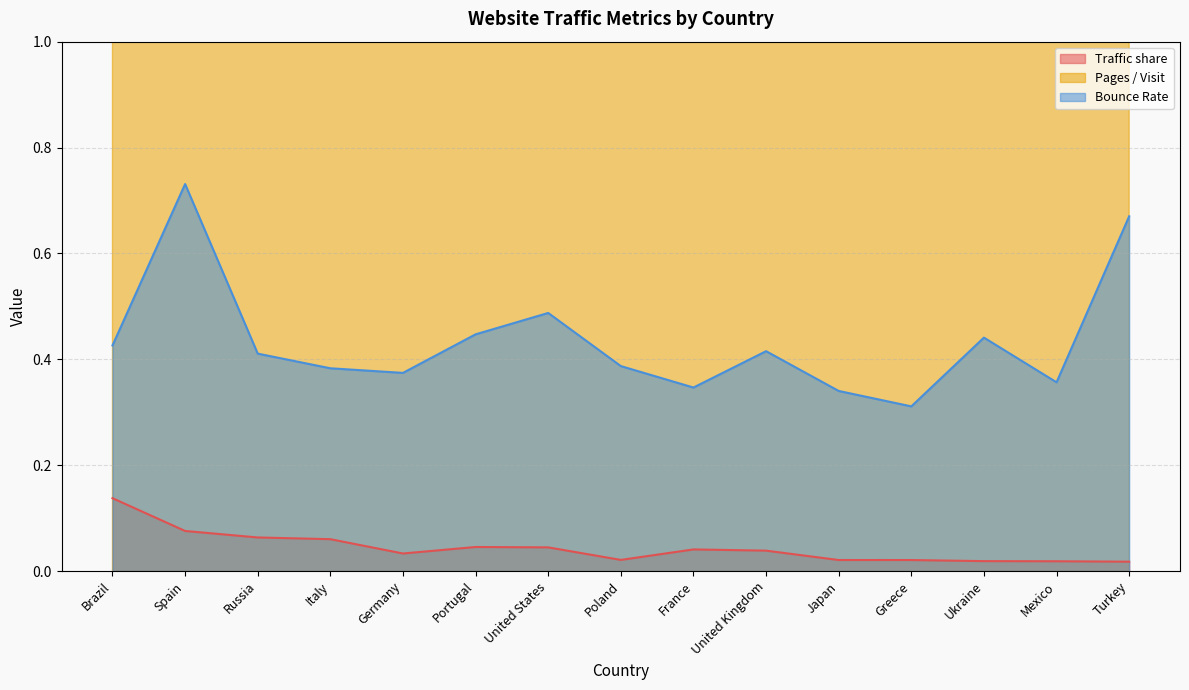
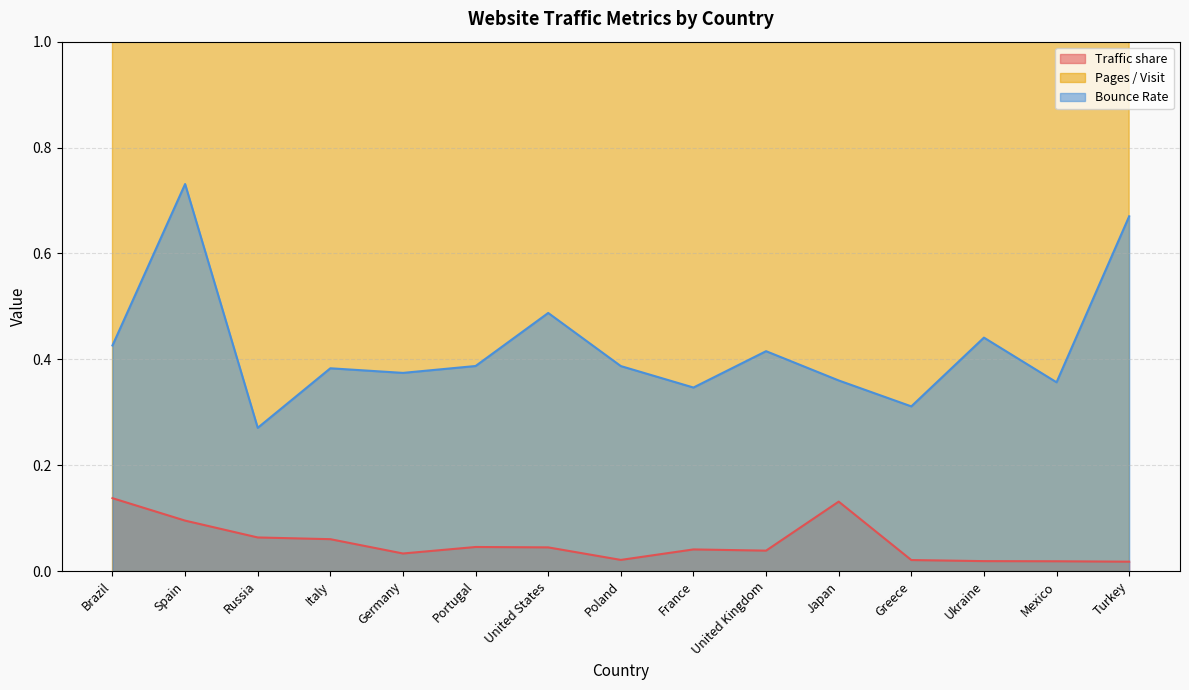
Traffic share, Spain: 0.08 -> 0.10
Bounce Rate, Russia: 0.41 -> 0.27
Bounce Rate, Portugal: 0.45 -> 0.39
Traffic share, Japan: 0.02 -> 0.13
Bounce Rate, Japan: 0.34 -> 0.36
